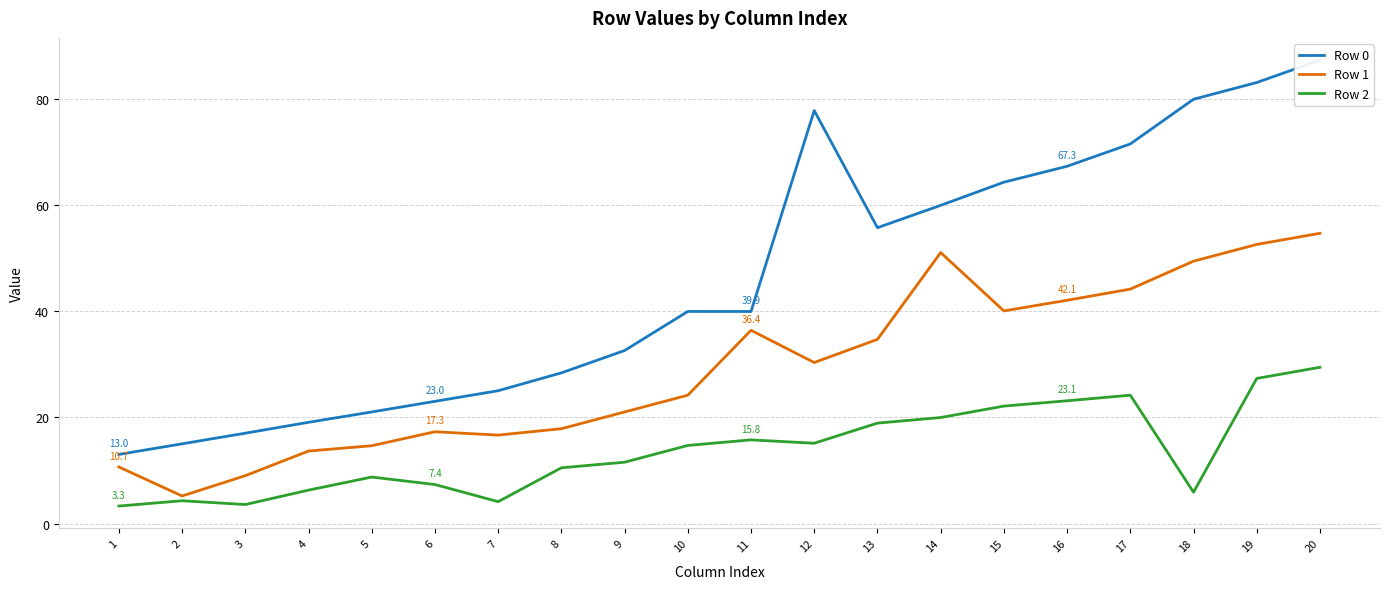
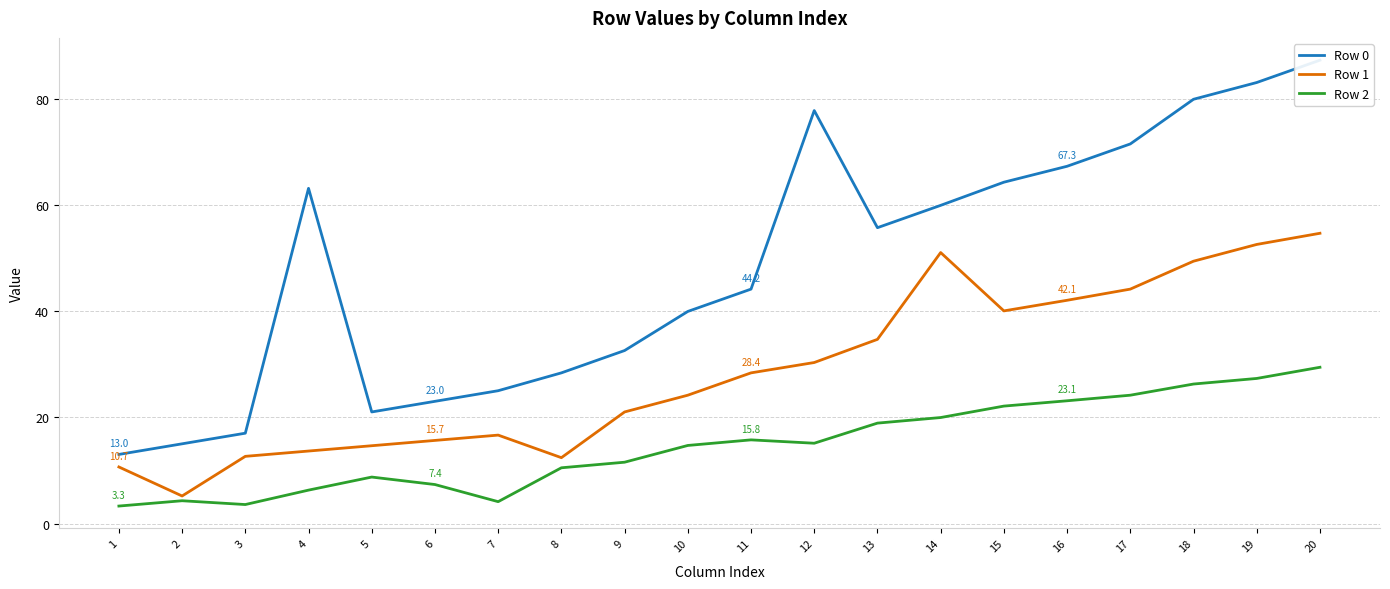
Row 1, 3: 9 -> 13
Row 0, 4: 19 -> 63
Row 1, 6: 17.3 -> 15.7
Row 1, 8: 18 -> 12
Row 0, 11: 39.9 -> 44.2
Row 1, 11: 36.4 -> 28.4
Row 2, 18: 6 -> 26
